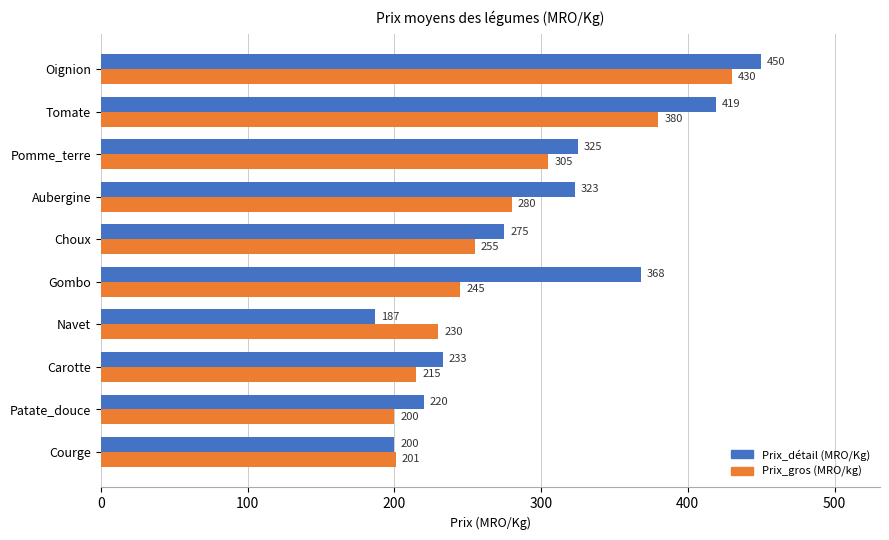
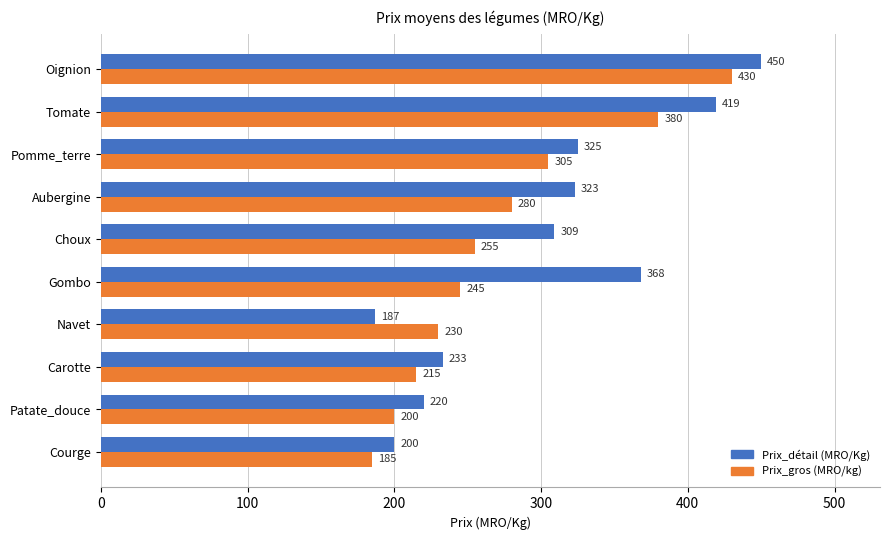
Prix_détail (MRO/Kg), Choux: 275 -> 309
Prix_gros (MRO/kg), Courge: 201 -> 185
